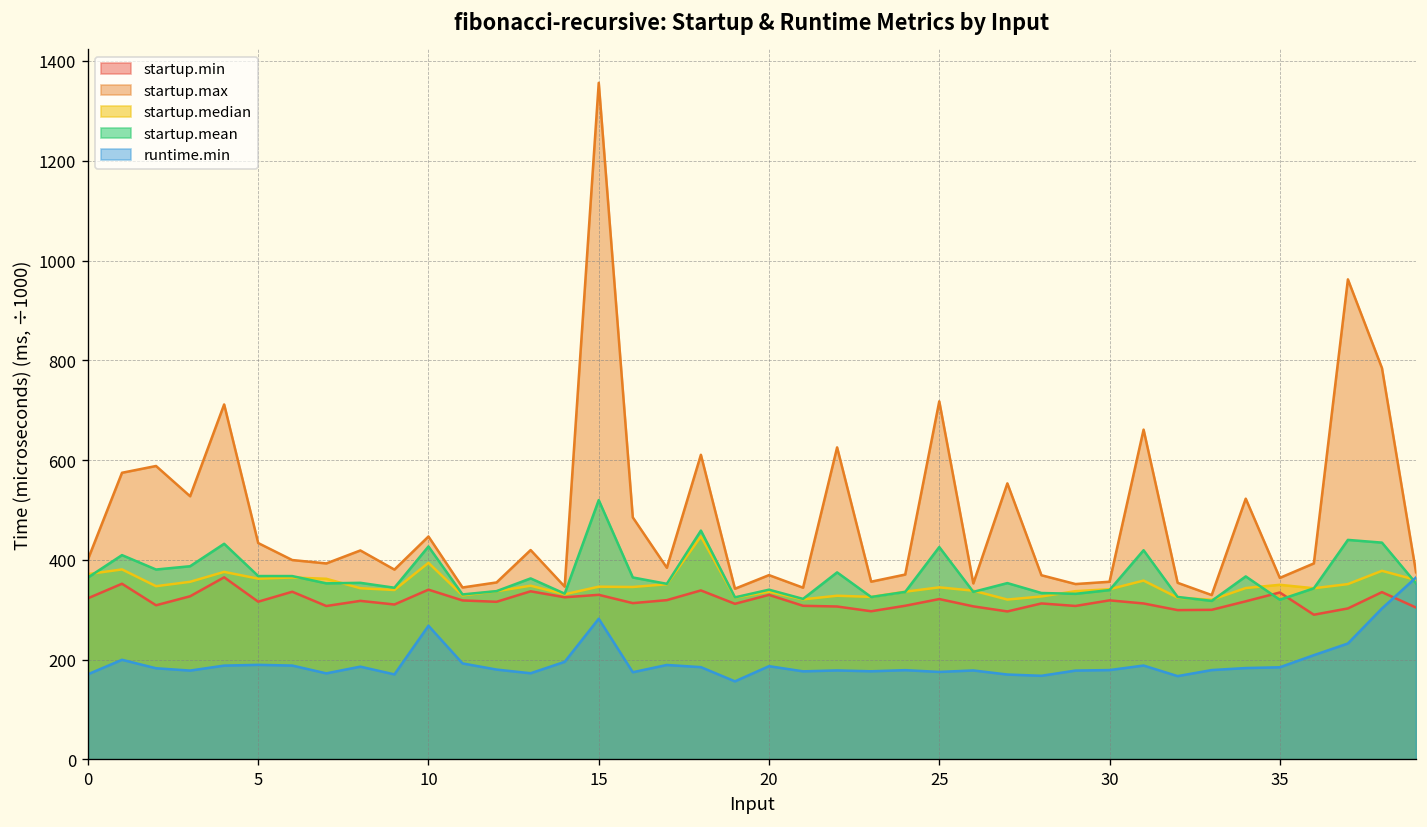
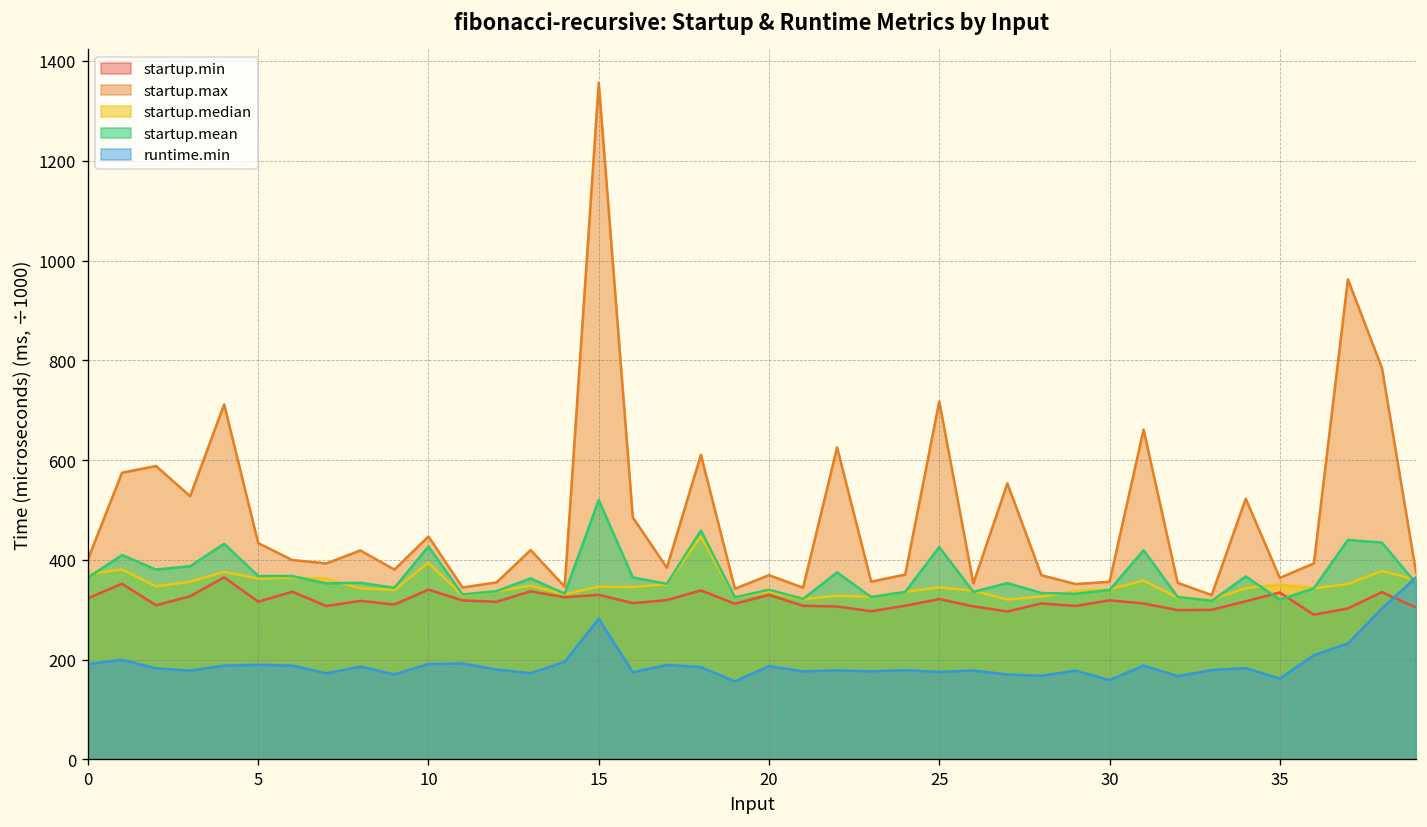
runtime.min, 0: 170 -> 190
runtime.min, 10: 270 -> 190
runtime.min, 30: 180 -> 160
runtime.min, 35: 180 -> 160
